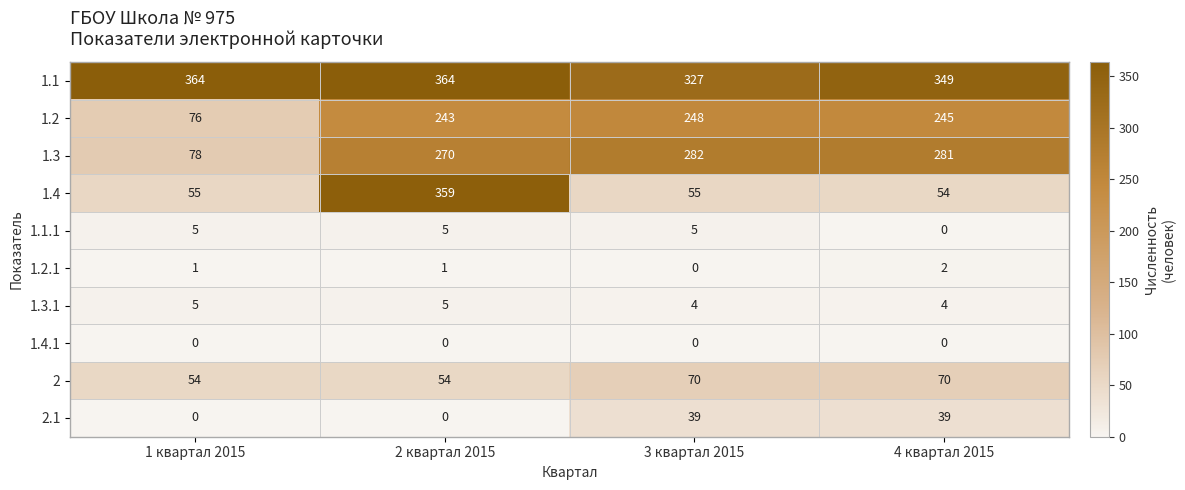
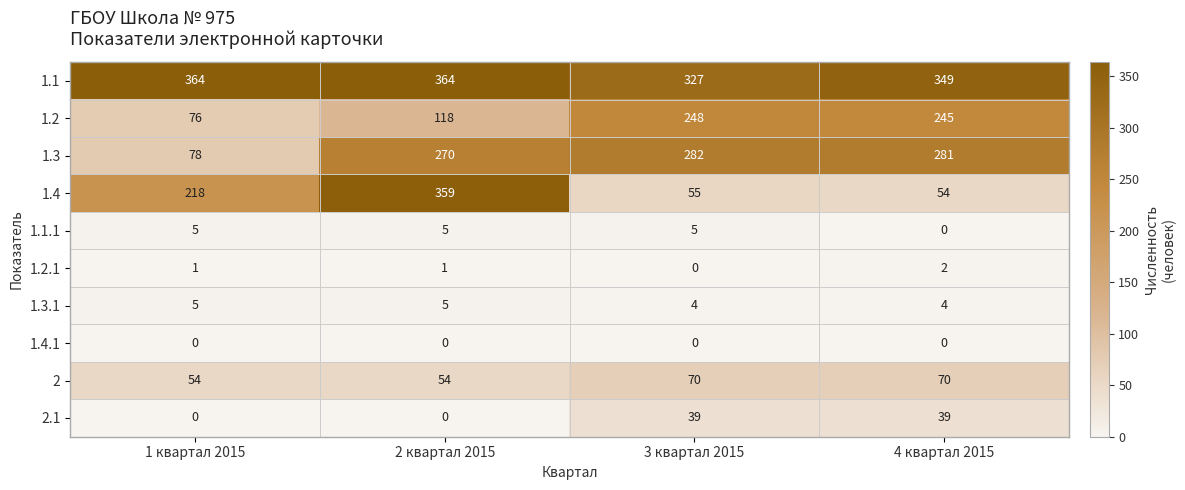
1.2, 2 квартал 2015: 243 -> 118
1.4, 1 квартал 2015: 55 -> 218
